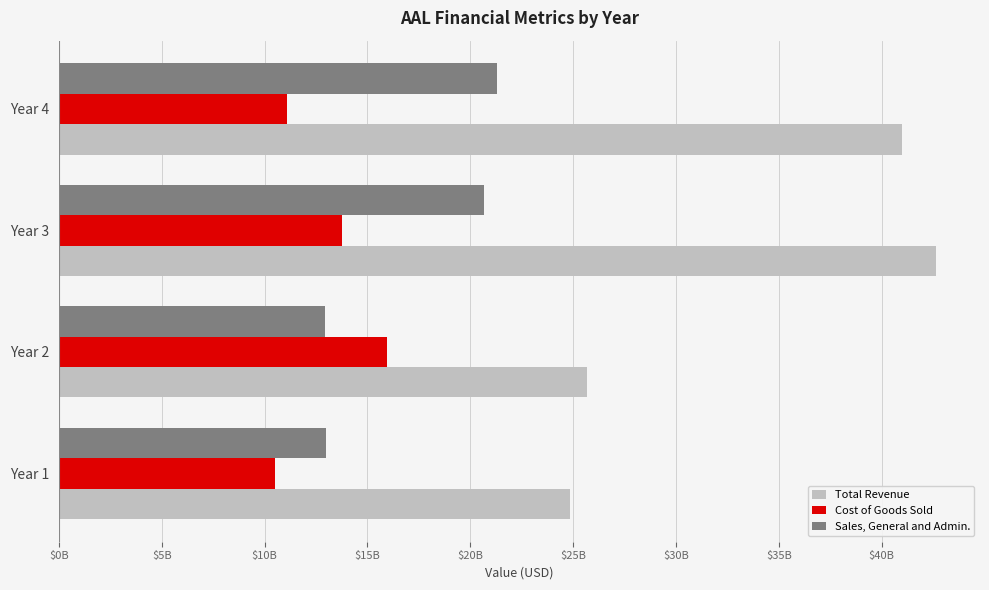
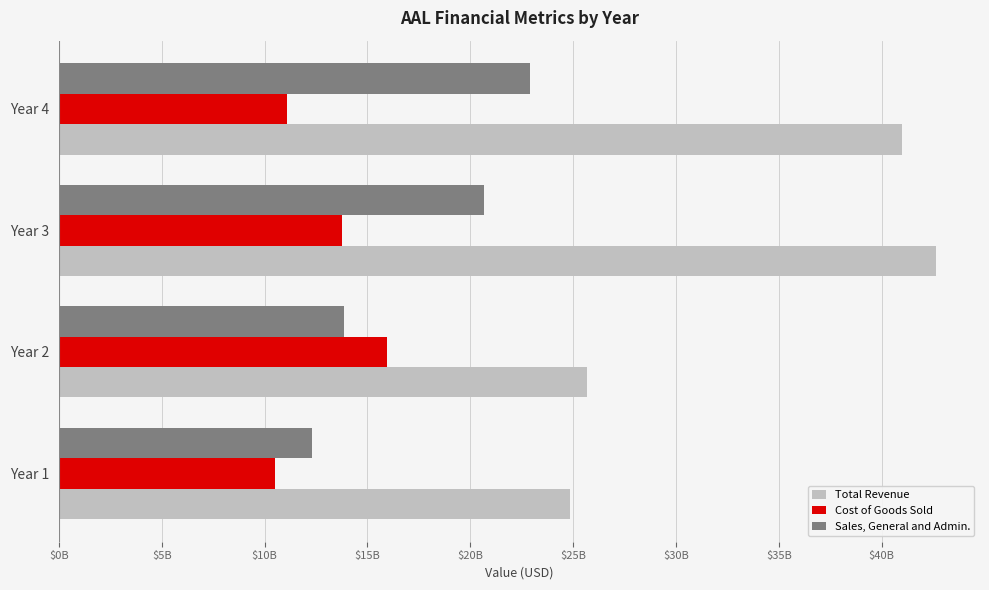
Sales, General and Admin., Year 4: $21300000000 -> $22900000000
Sales, General and Admin., Year 2: $12900000000 -> $13800000000
Sales, General and Admin., Year 1: $13000000000 -> $12300000000
